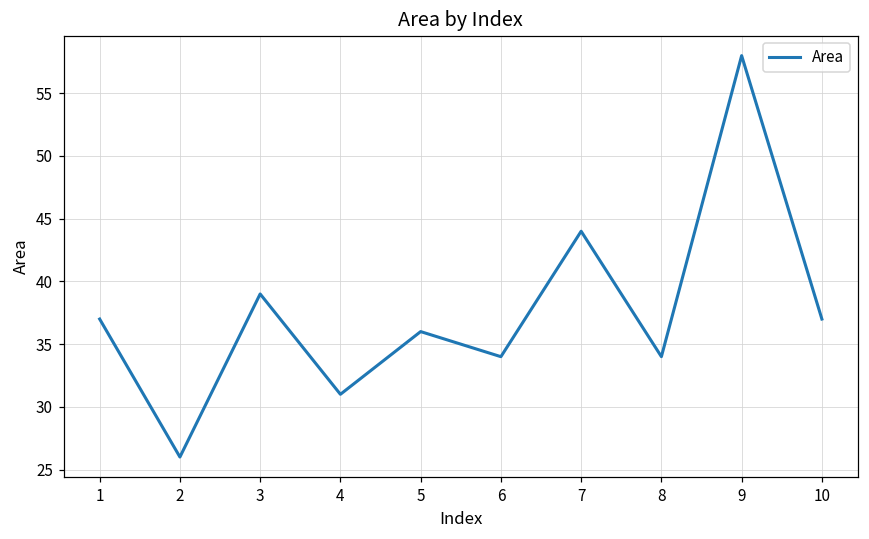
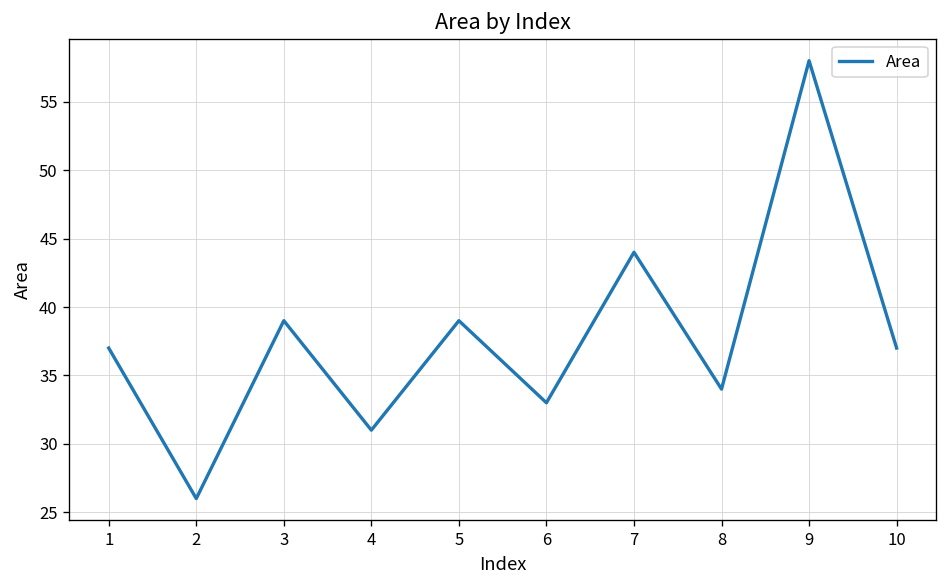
5: 36 -> 39
6: 34 -> 33
